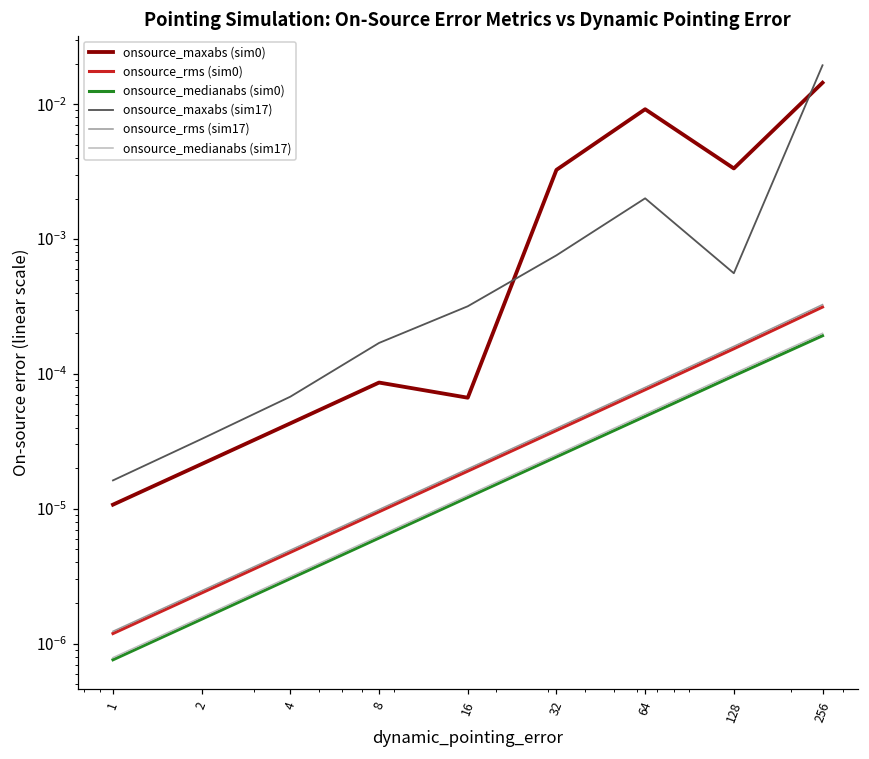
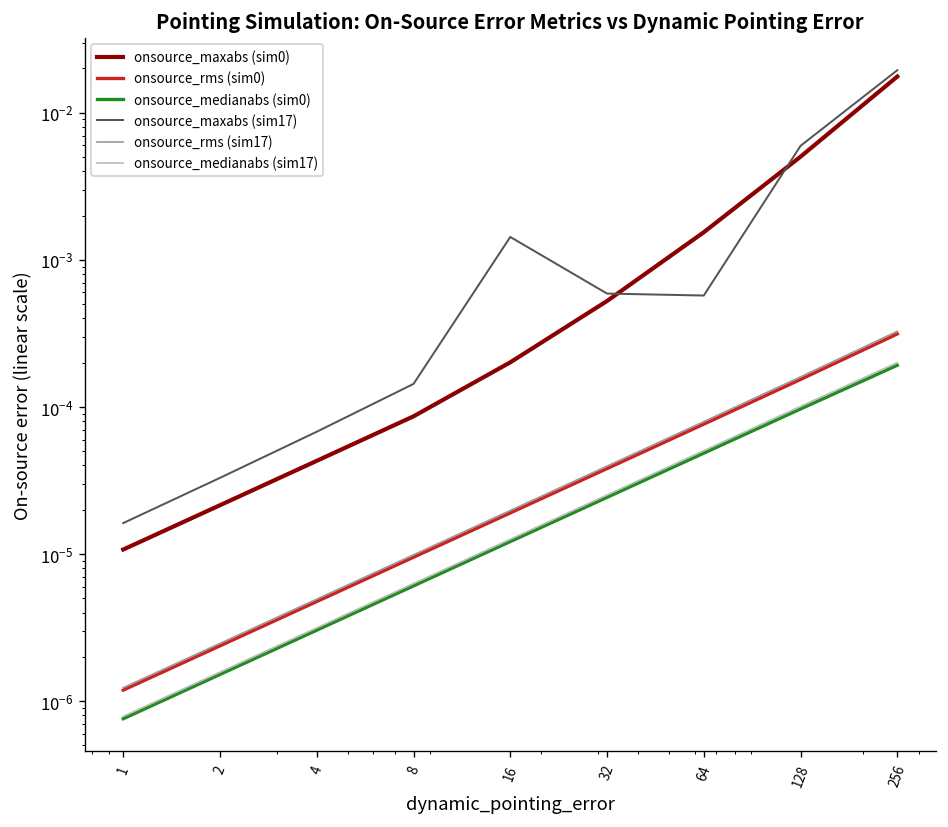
onsource_maxabs (sim17), 8: 0.00017 -> 0.00014
onsource_maxabs (sim0), 16: 0.00007 -> 0.00020
onsource_maxabs (sim17), 16: 0.00032 -> 0.0014
onsource_maxabs (sim0), 32: 0.0033 -> 0.00053
onsource_maxabs (sim17), 32: 0.0008 -> 0.0006
onsource_maxabs (sim0), 64: 0.009 -> 0.0015
onsource_maxabs (sim17), 64: 0.0020 -> 0.0006
onsource_maxabs (sim0), 128: 0.0033 -> 0.0050
onsource_maxabs (sim17), 128: 0.0006 -> 0.006
onsource_maxabs (sim0), 256: 0.014 -> 0.018
